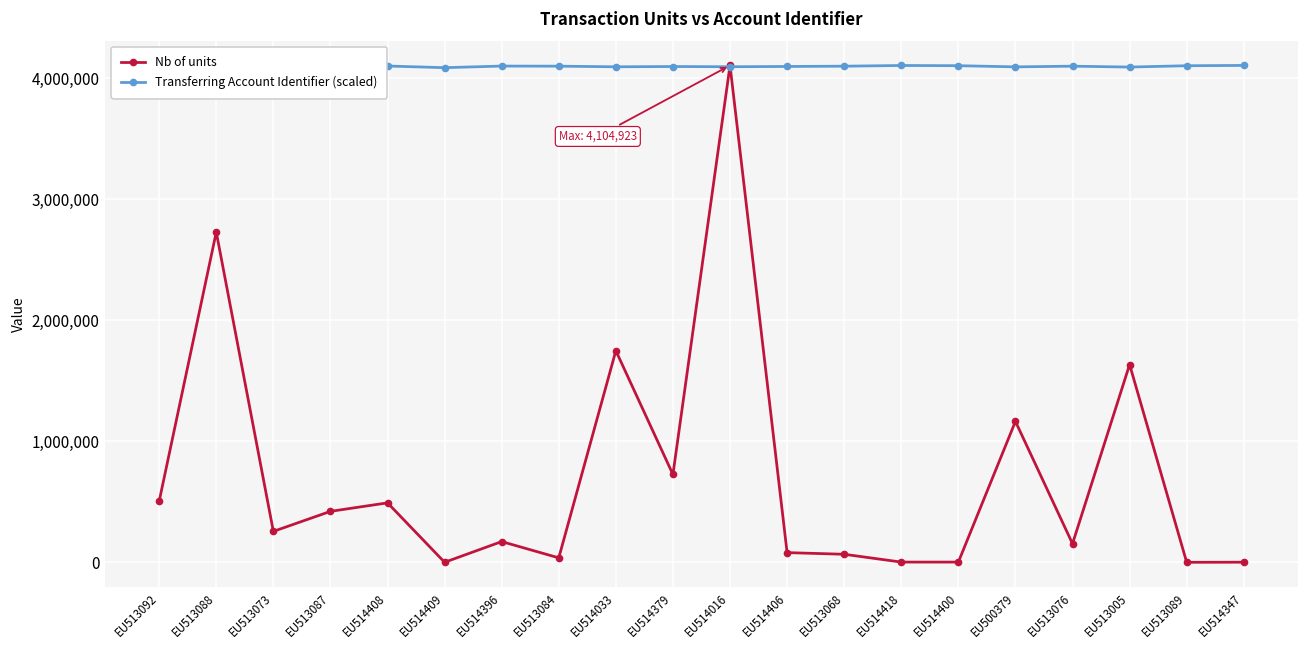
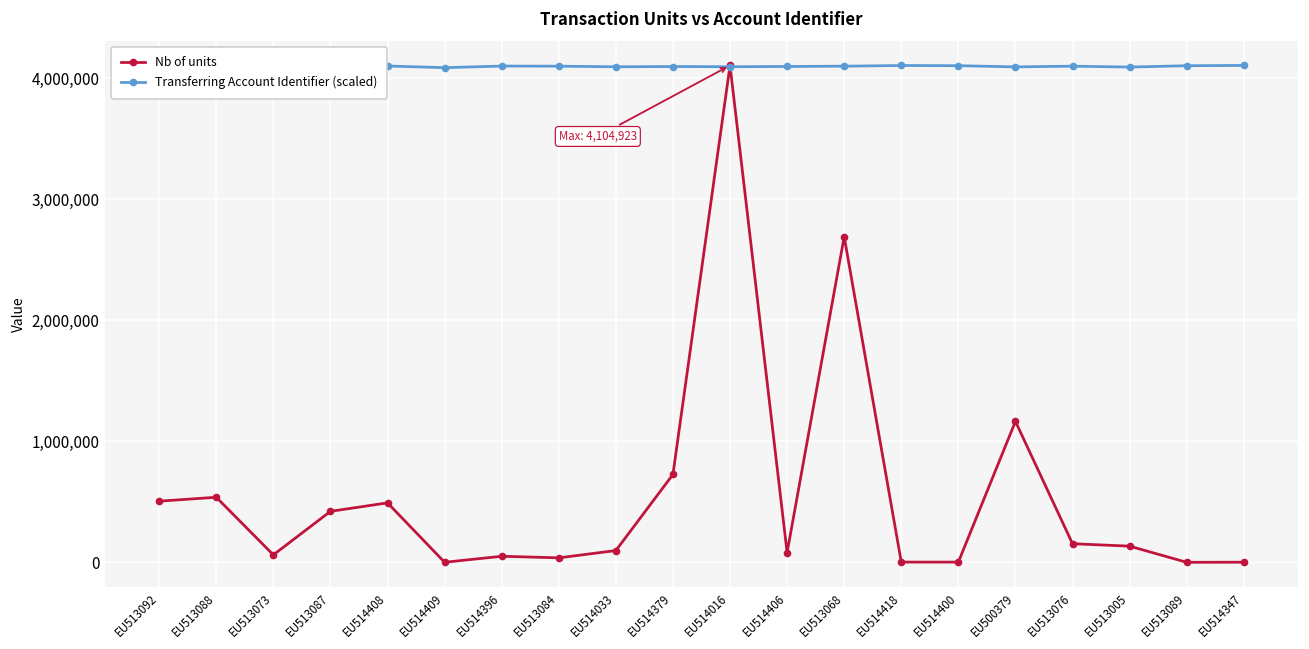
Nb of units, EU513088: 2,730,000 -> 540,000
Nb of units, EU513073: 260,000 -> 60,000
Nb of units, EU514396: 170,000 -> 50,000
Nb of units, EU514033: 1,750,000 -> 100,000
Nb of units, EU513068: 70,000 -> 2,690,000
Nb of units, EU513005: 1,630,000 -> 130,000
